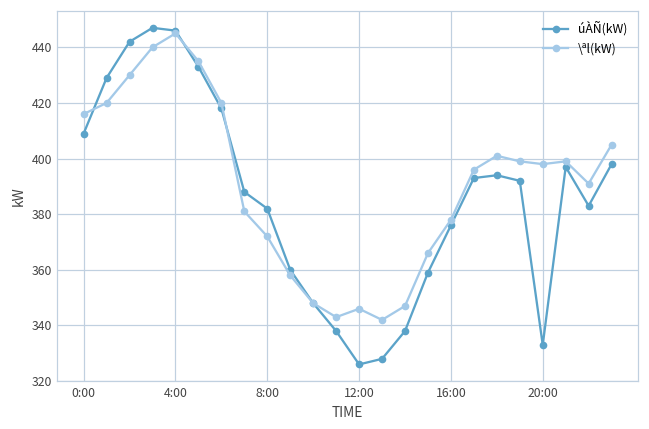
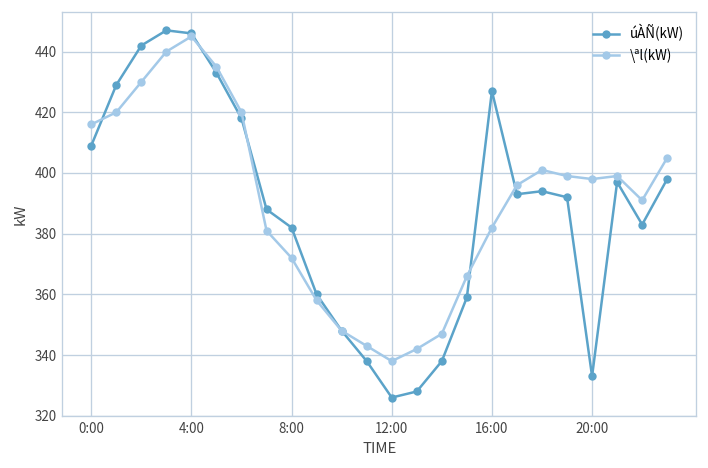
\ªl(kW), 12:00: 346 -> 338
úÀÑ(kW), 16:00: 376 -> 427
\ªl(kW), 16:00: 378 -> 382
